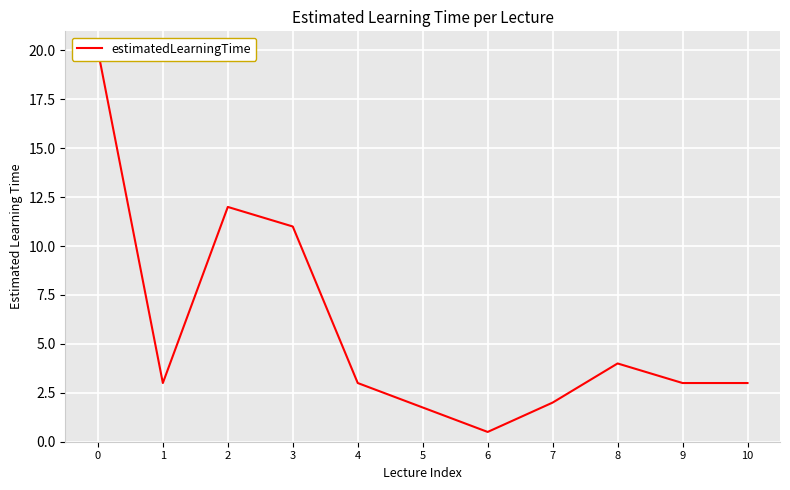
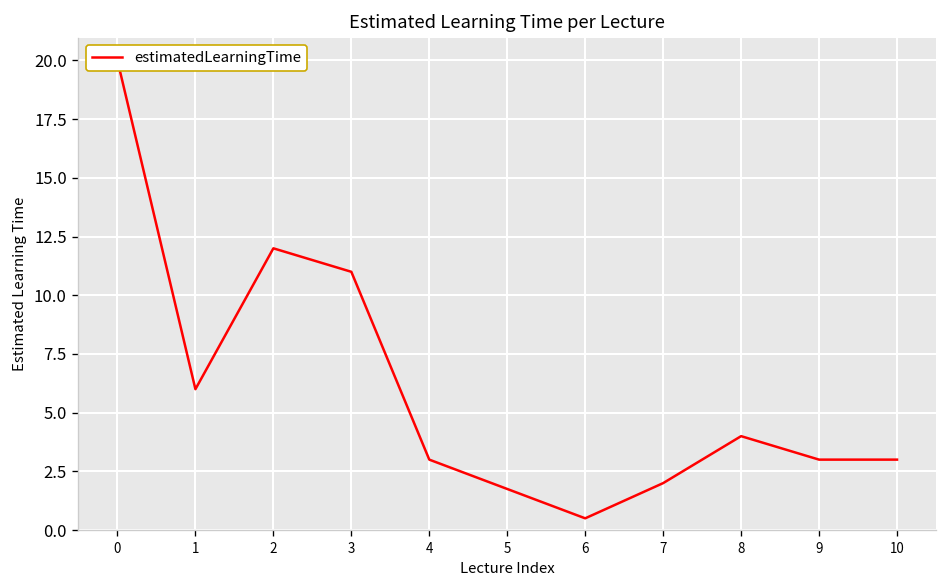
1: 3 -> 6
